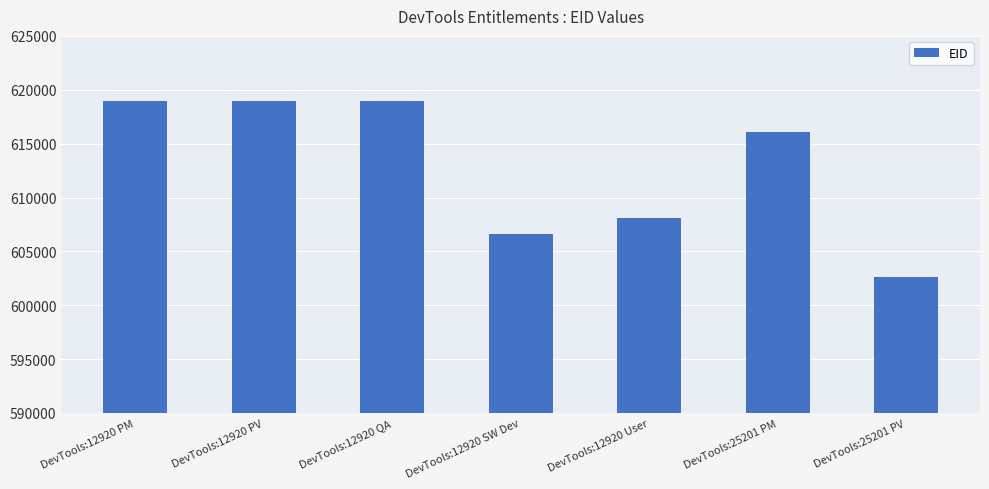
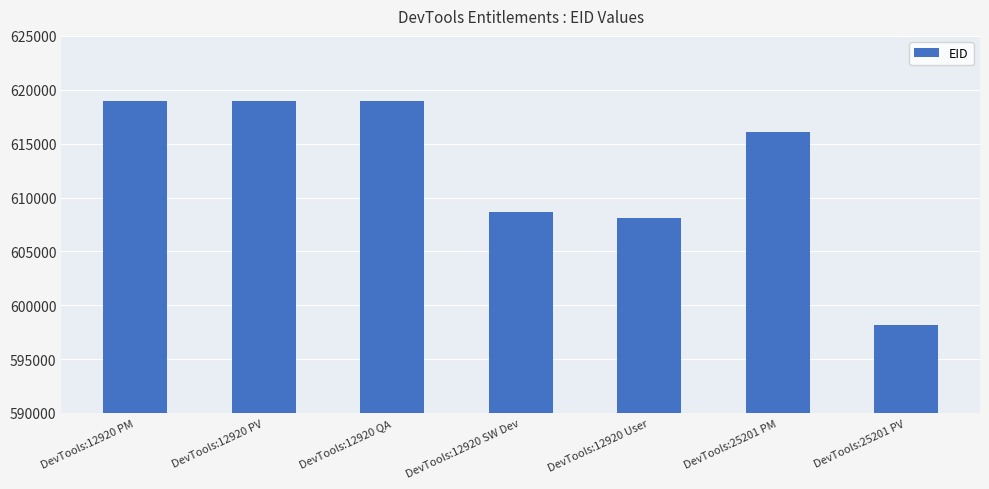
DevTools:12920 SW Dev: 606600 -> 608700
DevTools:25201 PV: 602600 -> 598100
